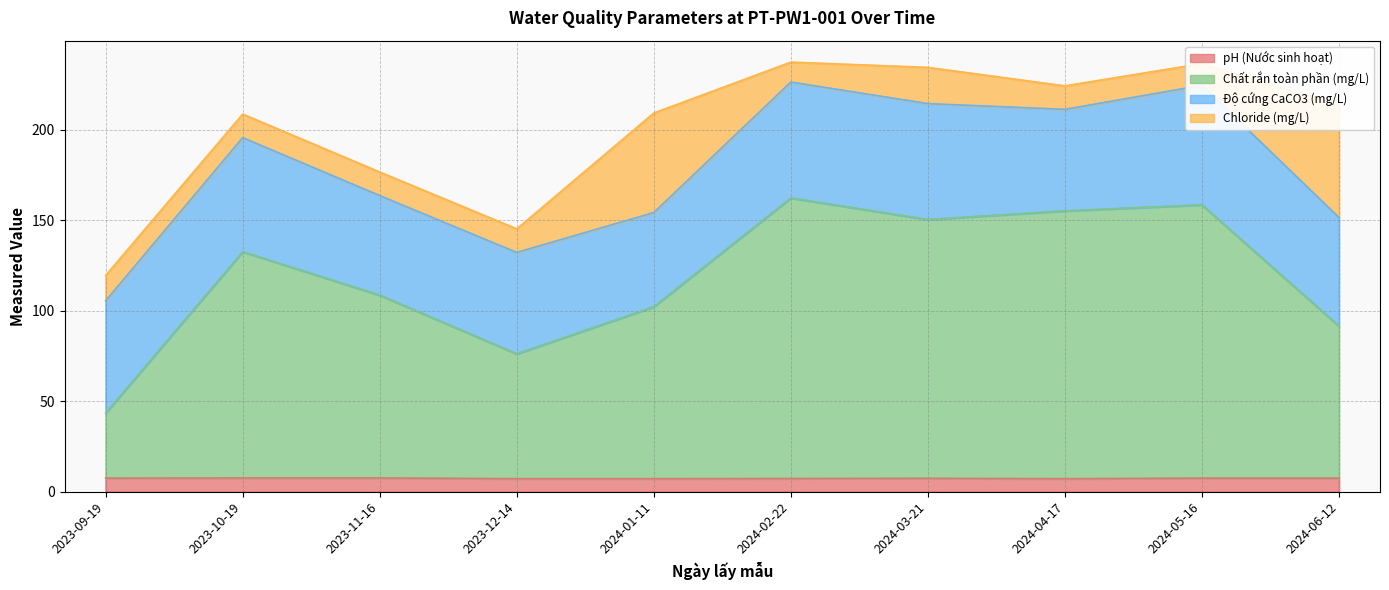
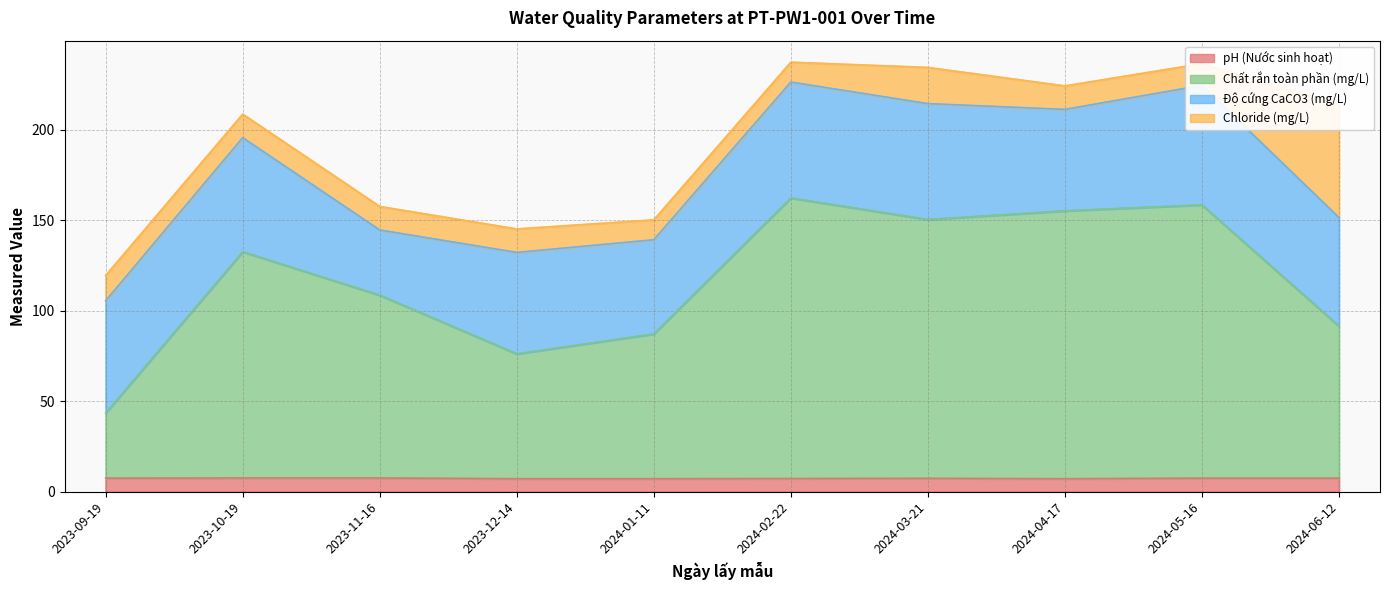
Độ cứng CaCO3 (mg/L), 2023-11-16: 55 -> 36
Chất rắn toàn phần (mg/L), 2024-01-11: 95 -> 80
Chloride (mg/L), 2024-01-11: 55 -> 11
